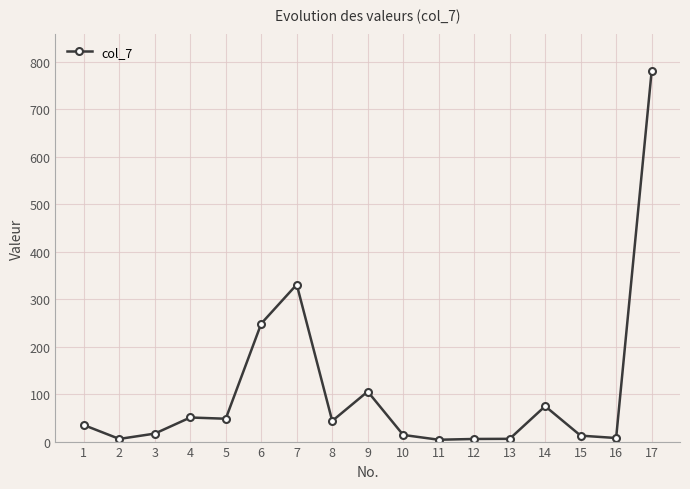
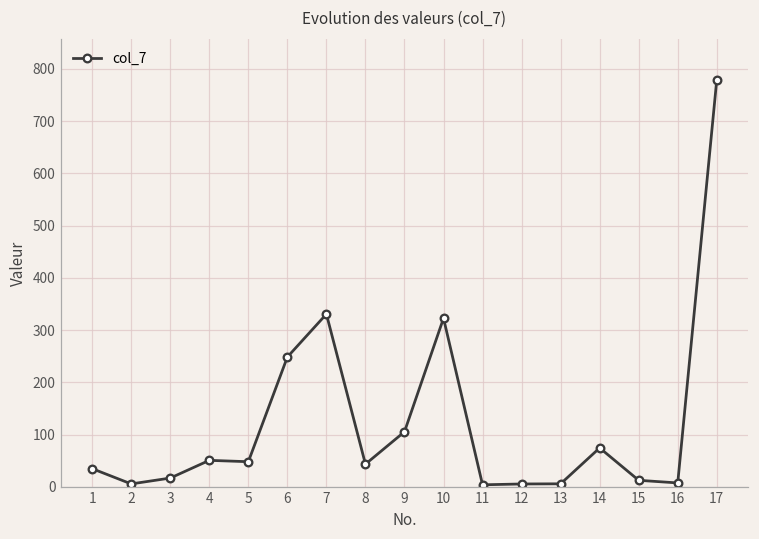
10: 10 -> 320
